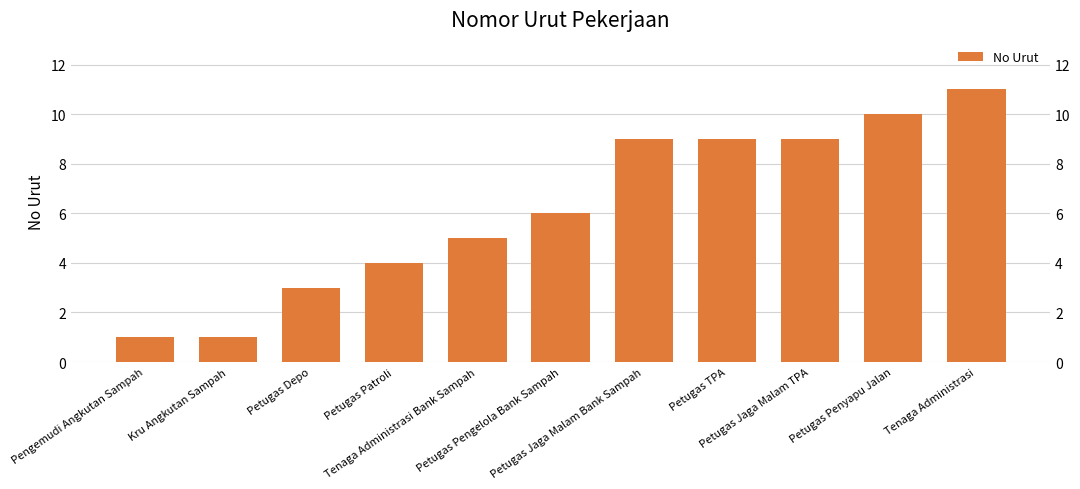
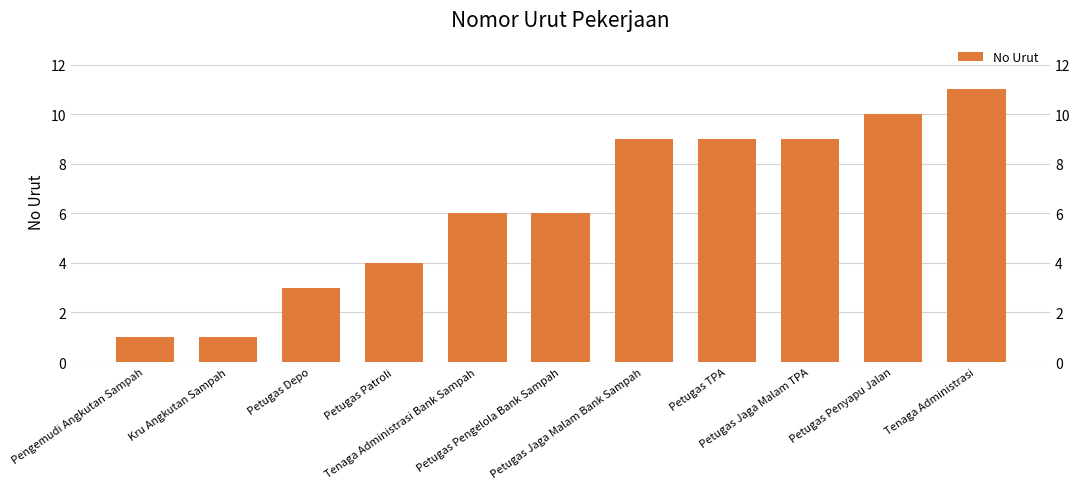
Tenaga Administrasi Bank Sampah: 5 -> 6
